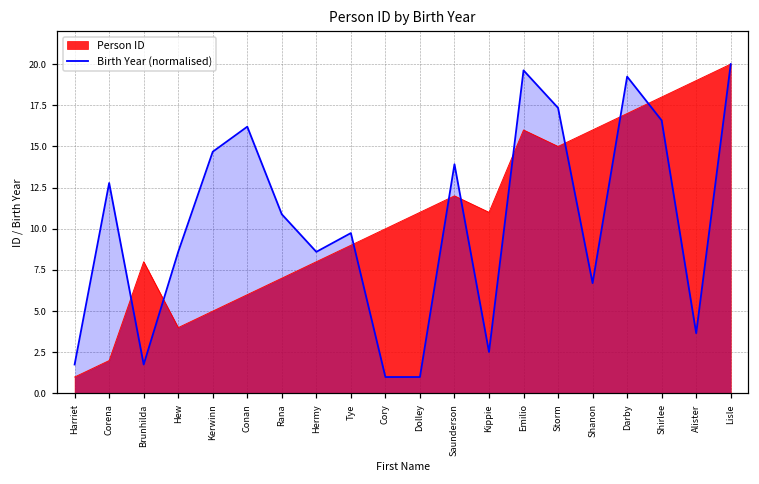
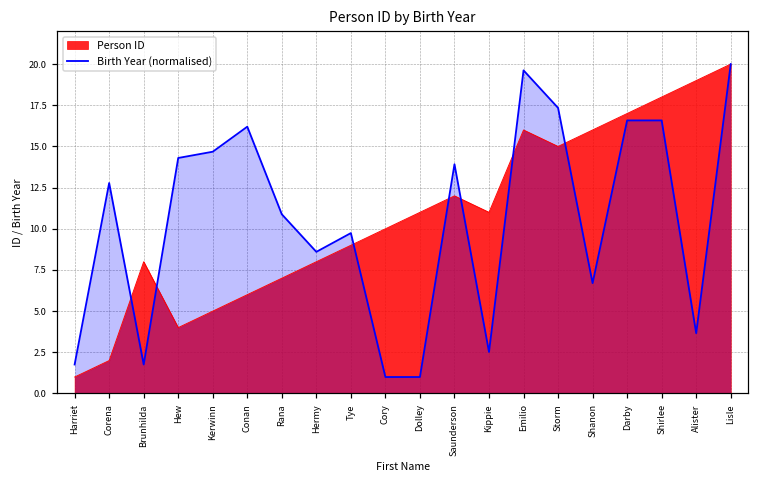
Birth Year (normalised), Hew: 8.6 -> 14.3
Birth Year (normalised), Darby: 19.2 -> 16.6
